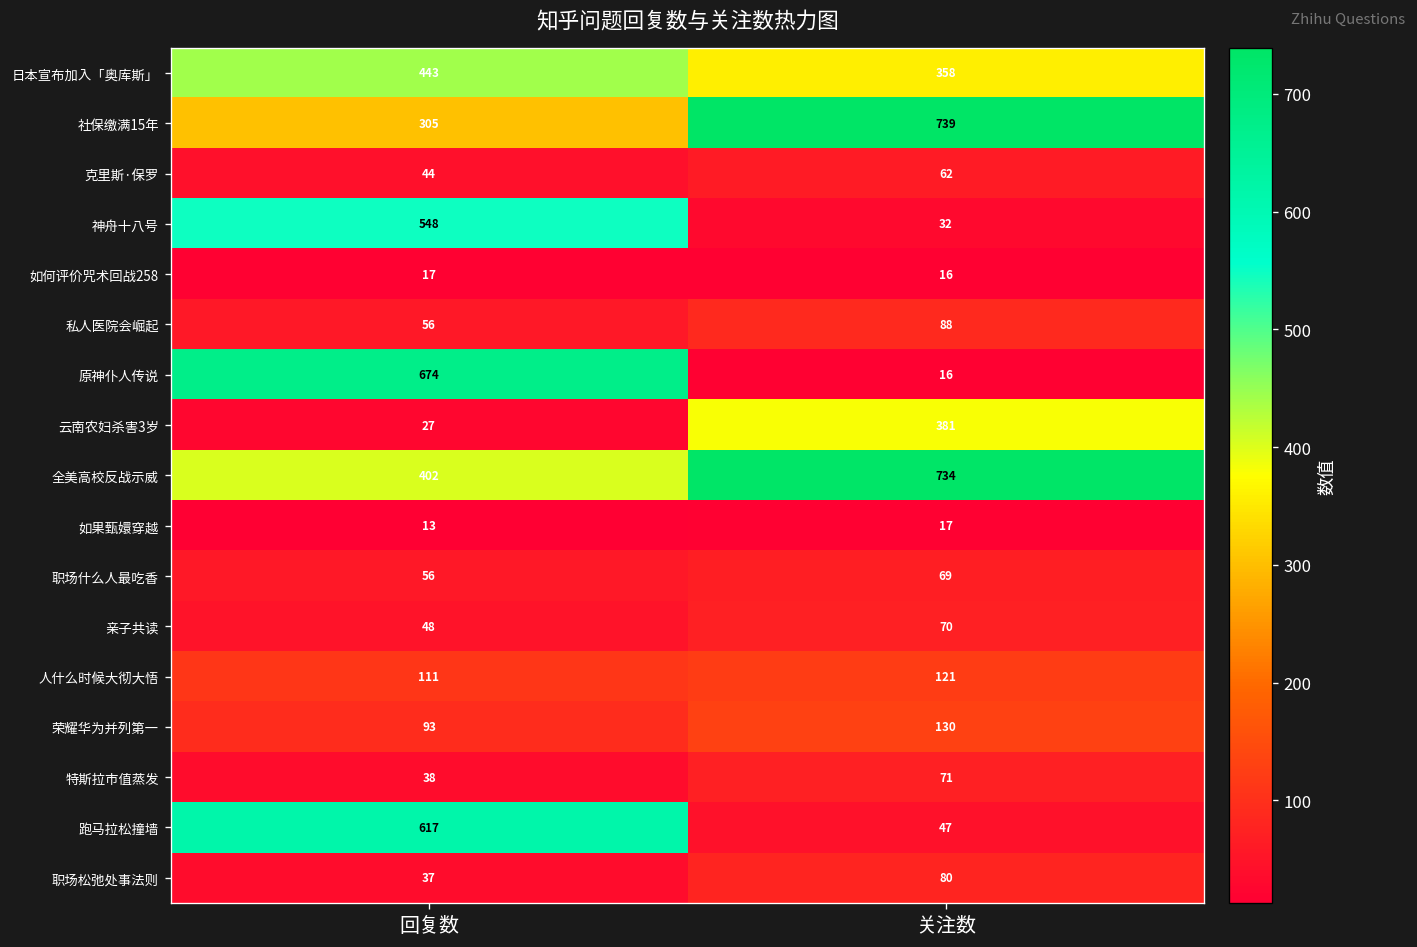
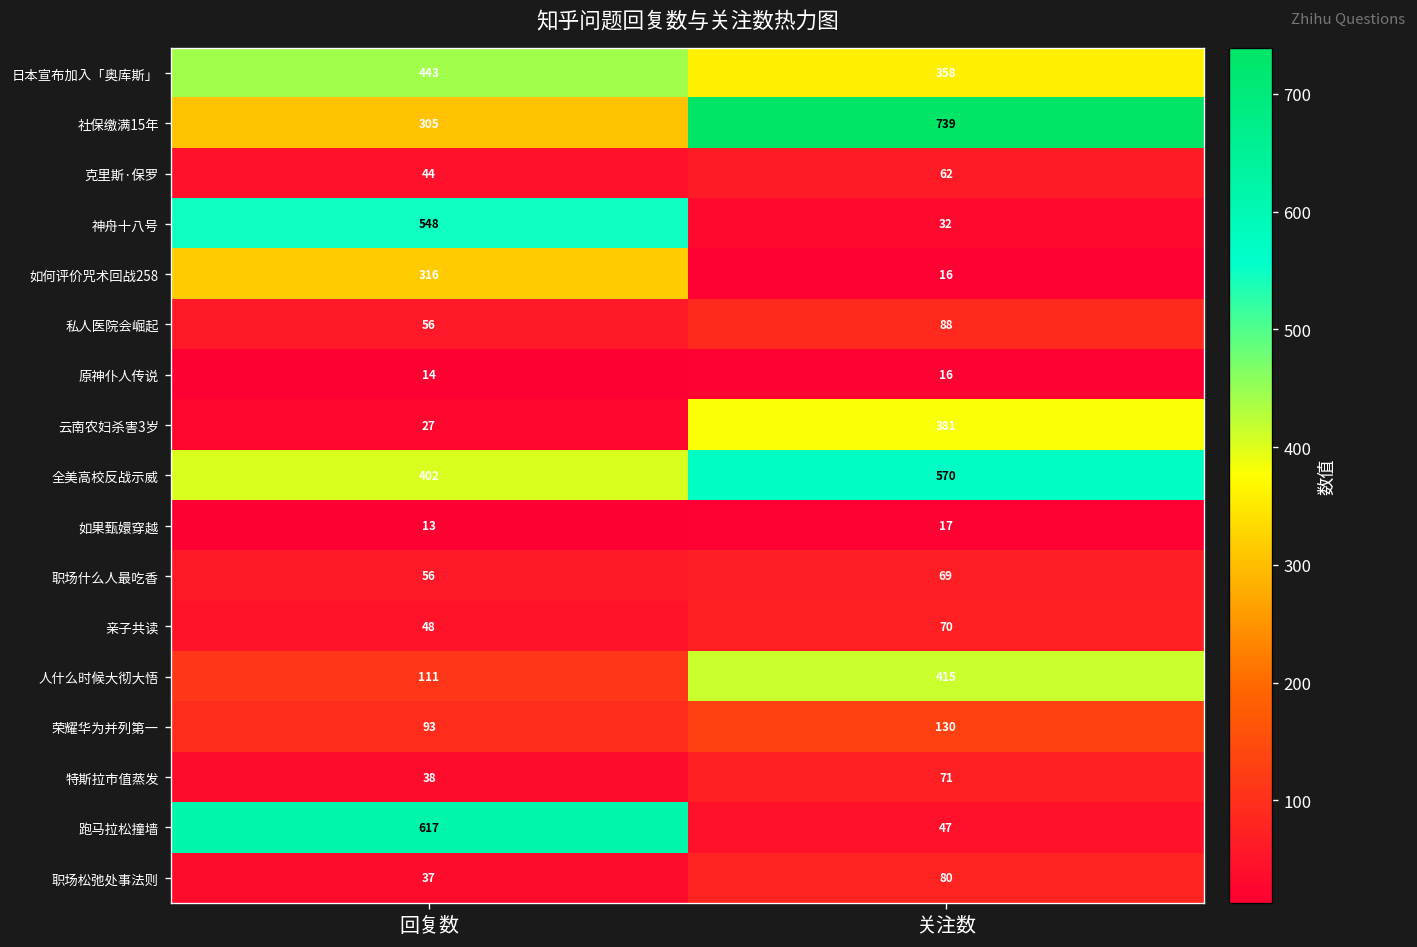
如何评价咒术回战258, 回复数: 17 -> 316
原神仆人传说, 回复数: 674 -> 14
全美高校反战示威, 关注数: 734 -> 570
人什么时候大彻大悟, 关注数: 121 -> 415
